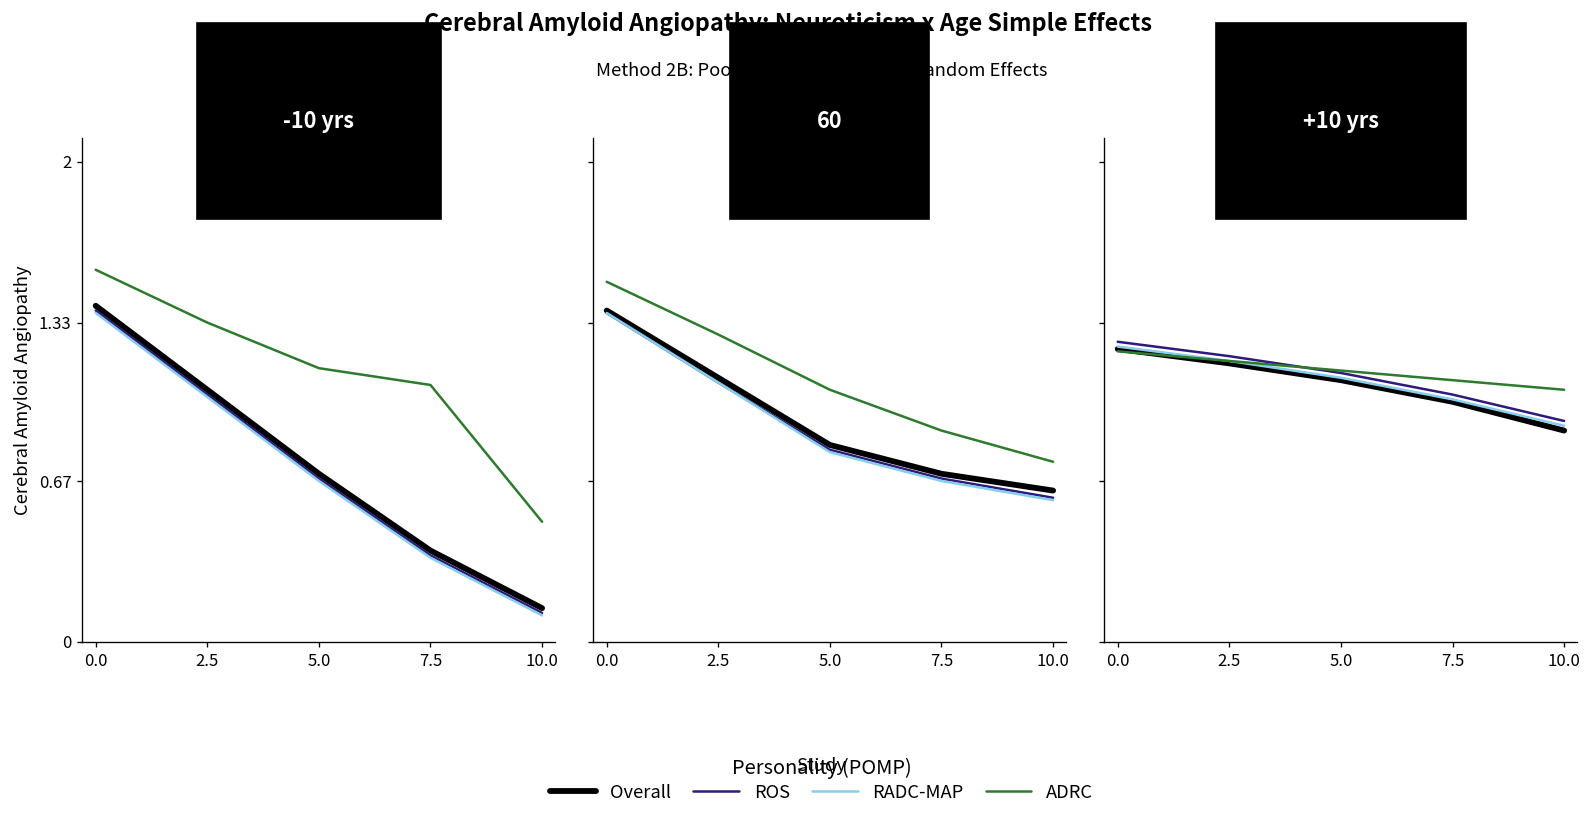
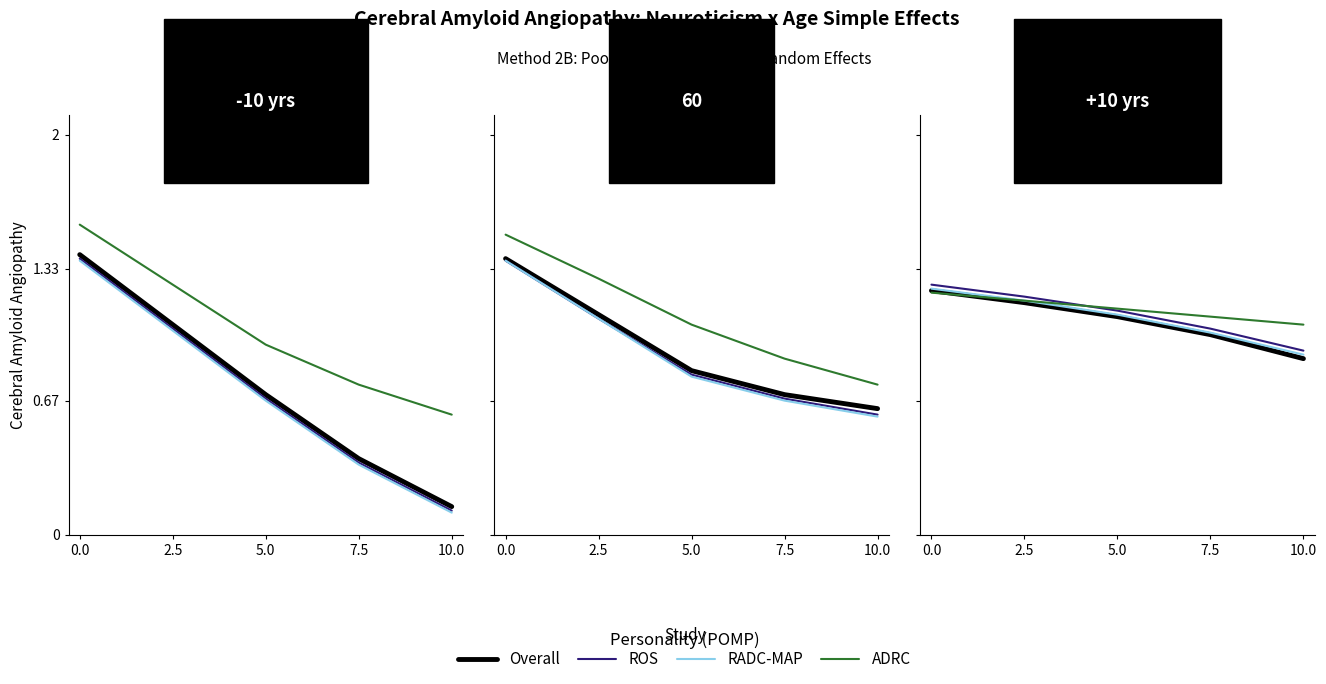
-10 yrs, ADRC, 2.5: 1.33 -> 1.25
-10 yrs, ADRC, 5.0: 1.14 -> 0.95
-10 yrs, ADRC, 7.5: 1.07 -> 0.75
-10 yrs, ADRC, 10.0: 0.5 -> 0.6
